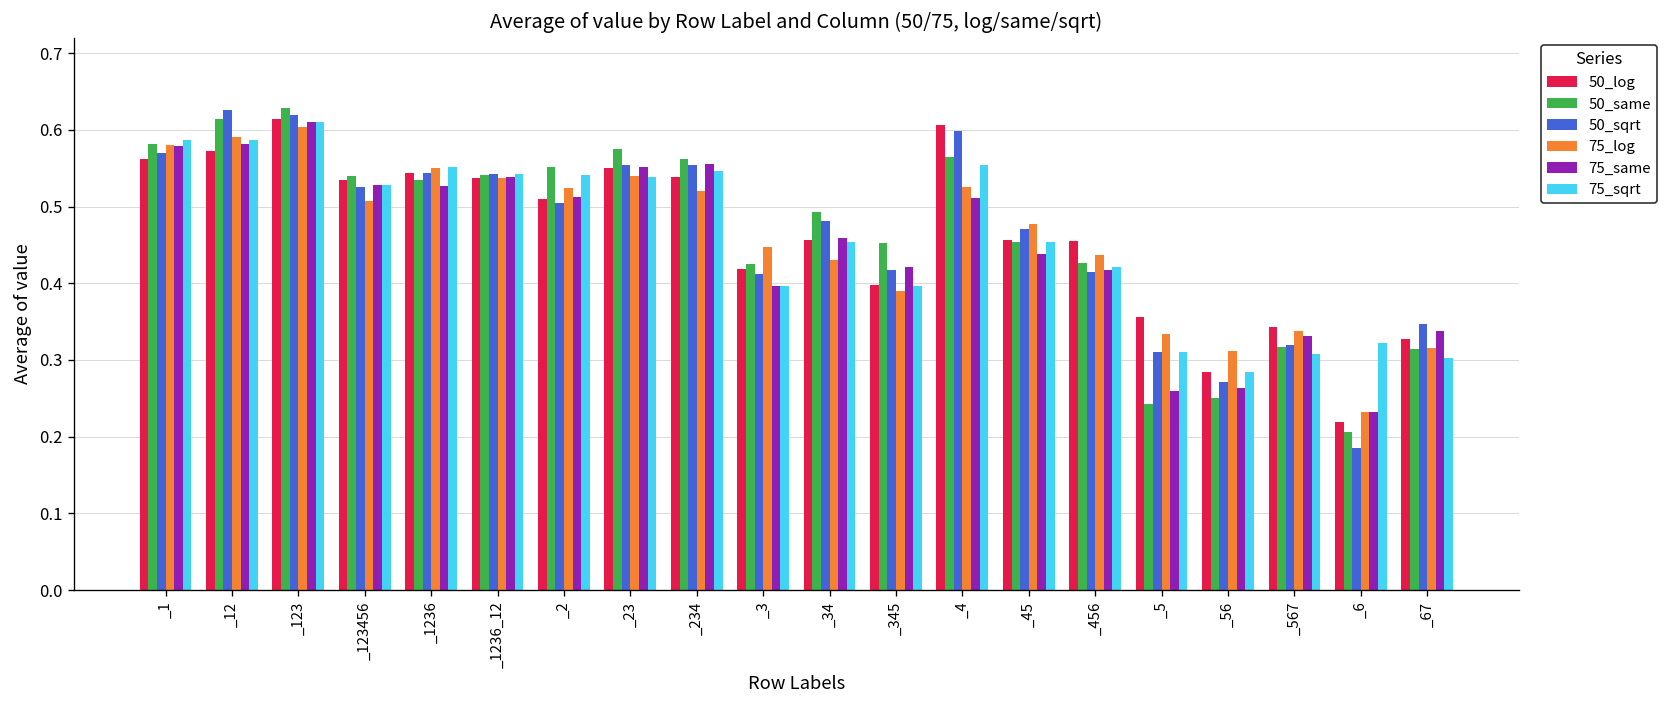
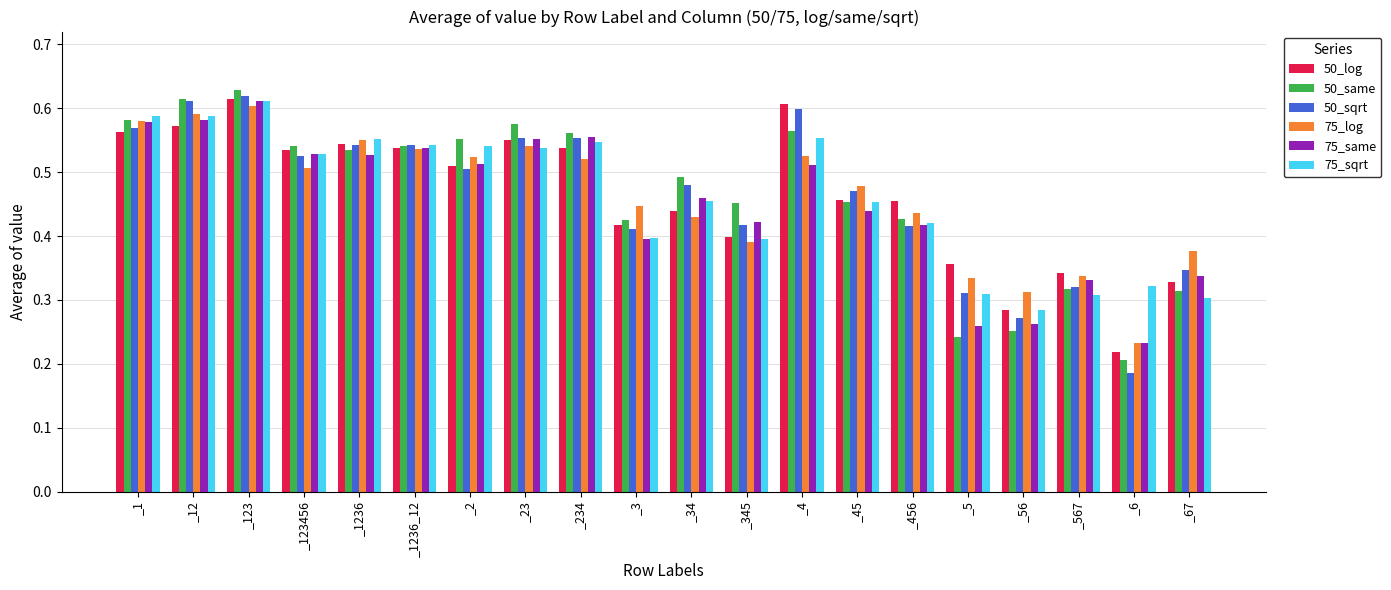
50_sqrt, _12: 0.63 -> 0.61
50_log, _34: 0.46 -> 0.44
75_log, _67: 0.32 -> 0.38
